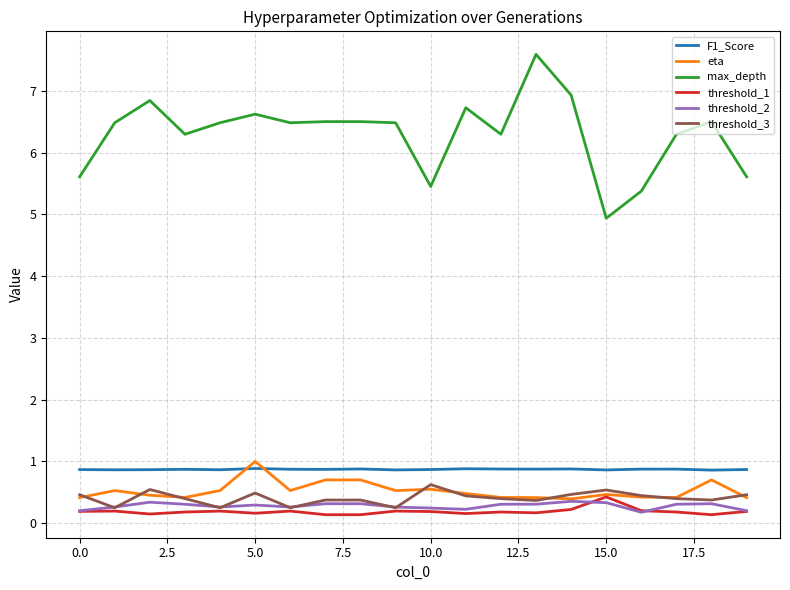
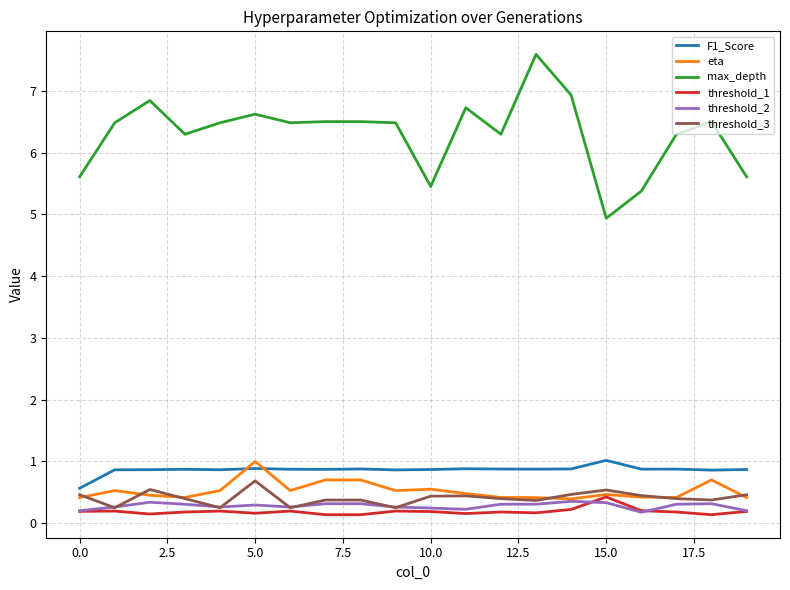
F1_Score, 0.0: 0.9 -> 0.6
threshold_3, 5.0: 0.5 -> 0.7
threshold_3, 10.0: 0.6 -> 0.4
F1_Score, 15.0: 0.9 -> 1.0
